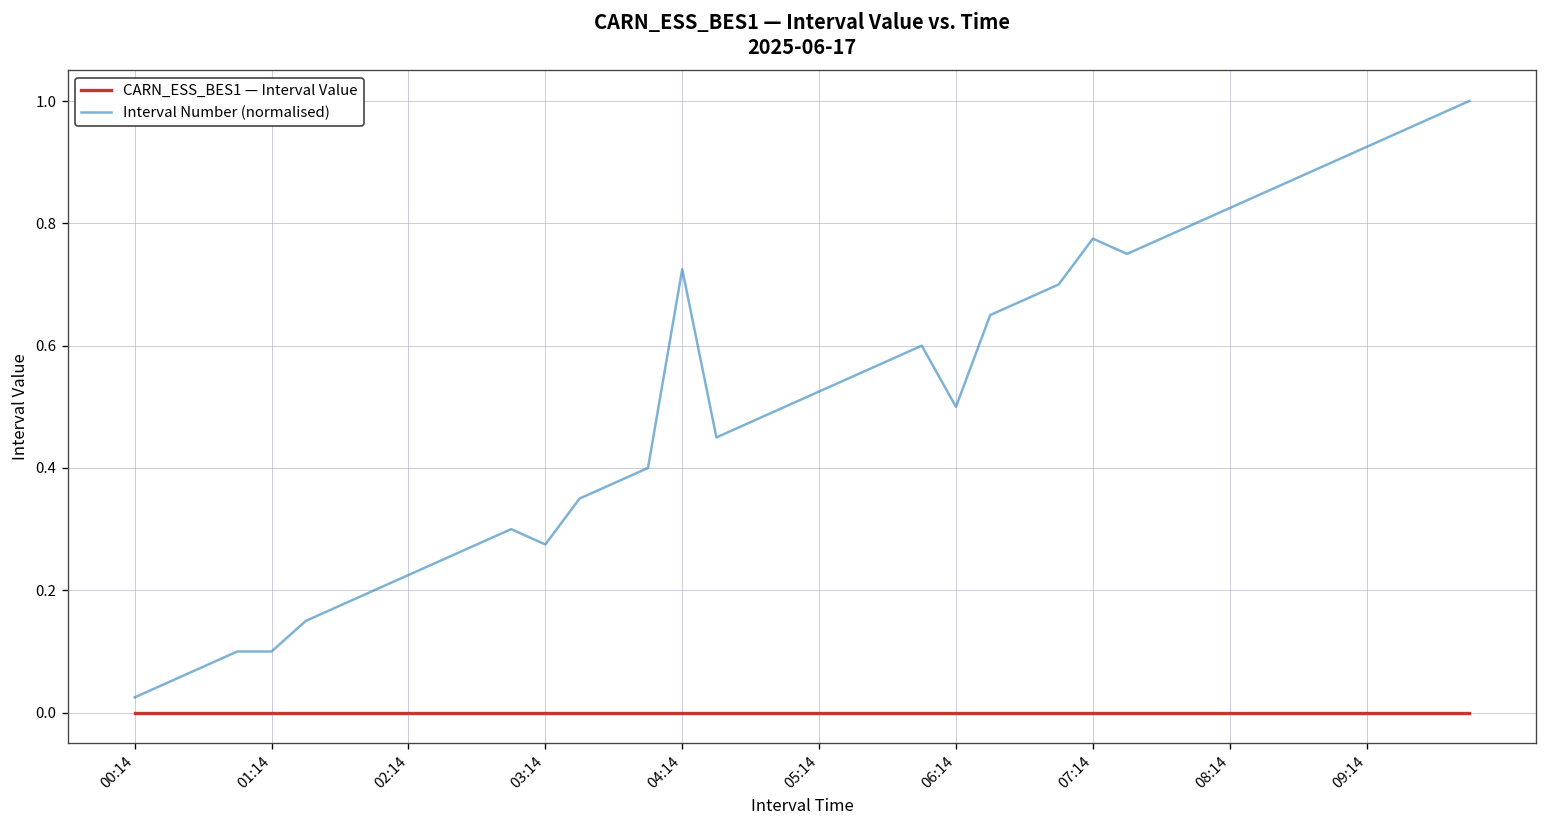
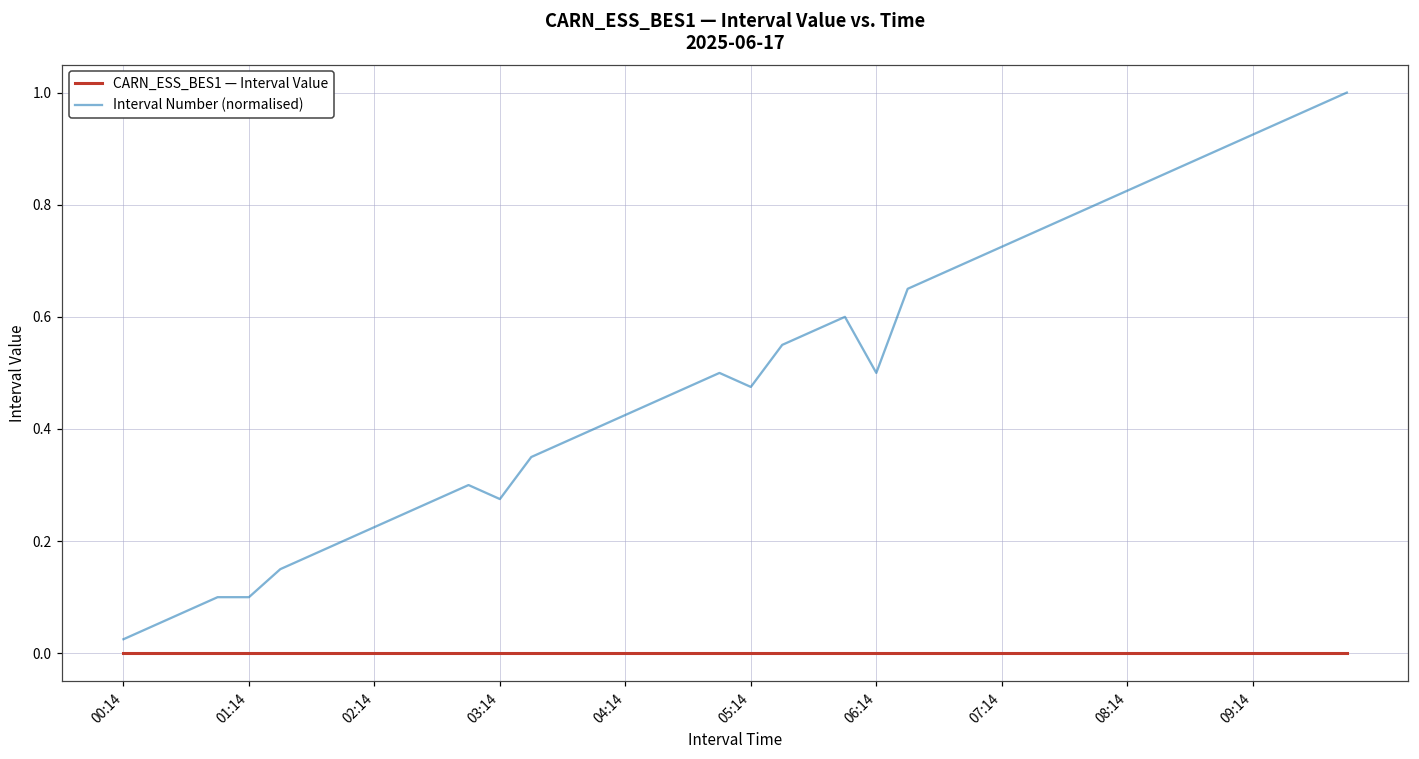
Interval Number (normalised), 04:14: 0.73 -> 0.43
Interval Number (normalised), 05:14: 0.53 -> 0.48
Interval Number (normalised), 07:14: 0.78 -> 0.73
